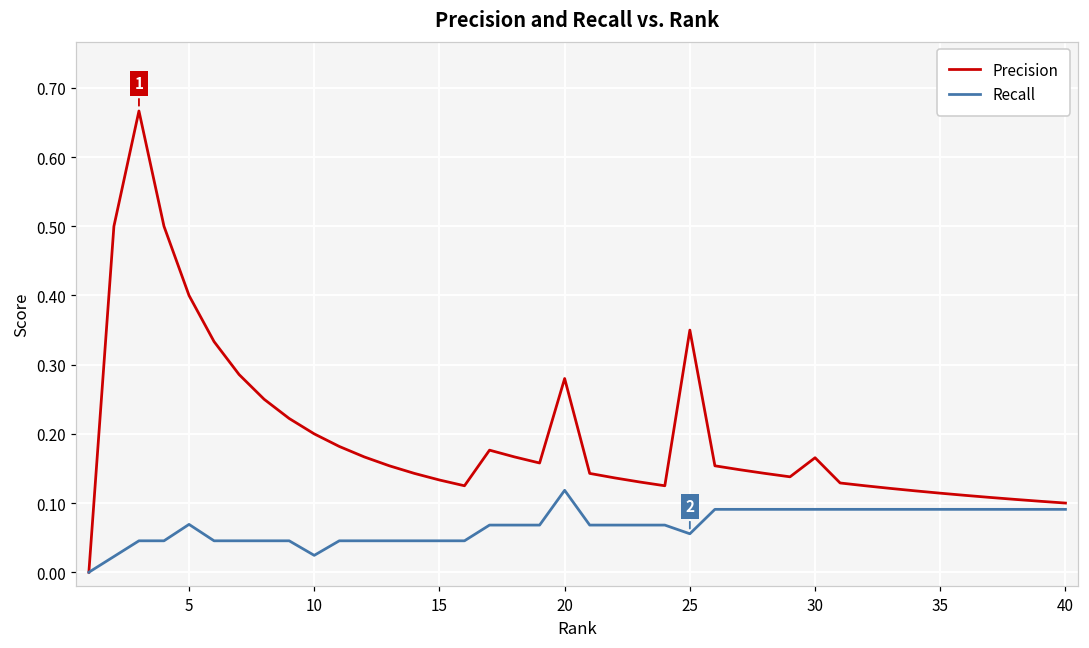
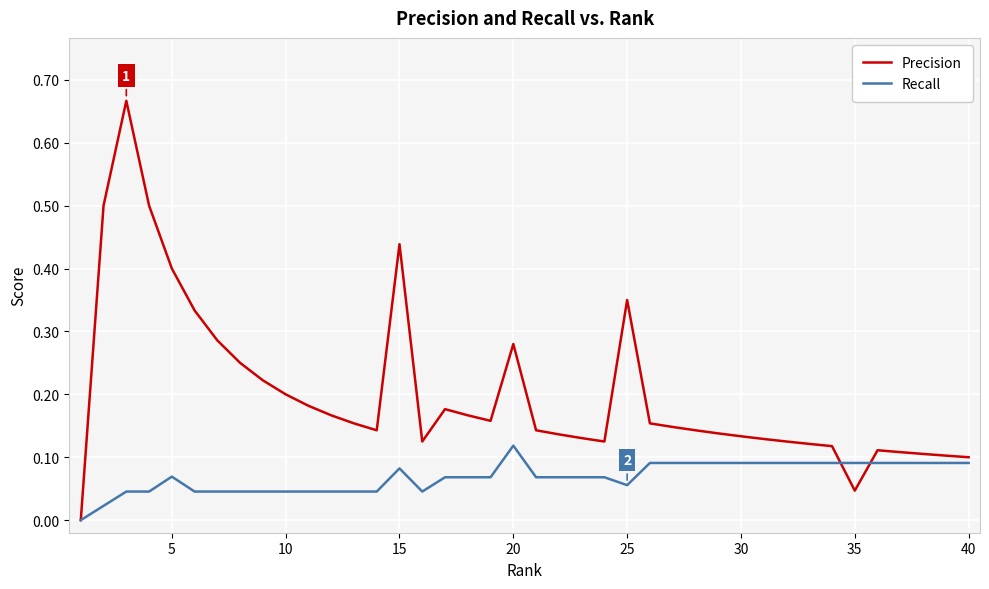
Recall, 10: 0.02 -> 0.05
Precision, 15: 0.13 -> 0.44
Recall, 15: 0.05 -> 0.08
Precision, 30: 0.17 -> 0.13
Precision, 35: 0.11 -> 0.05
